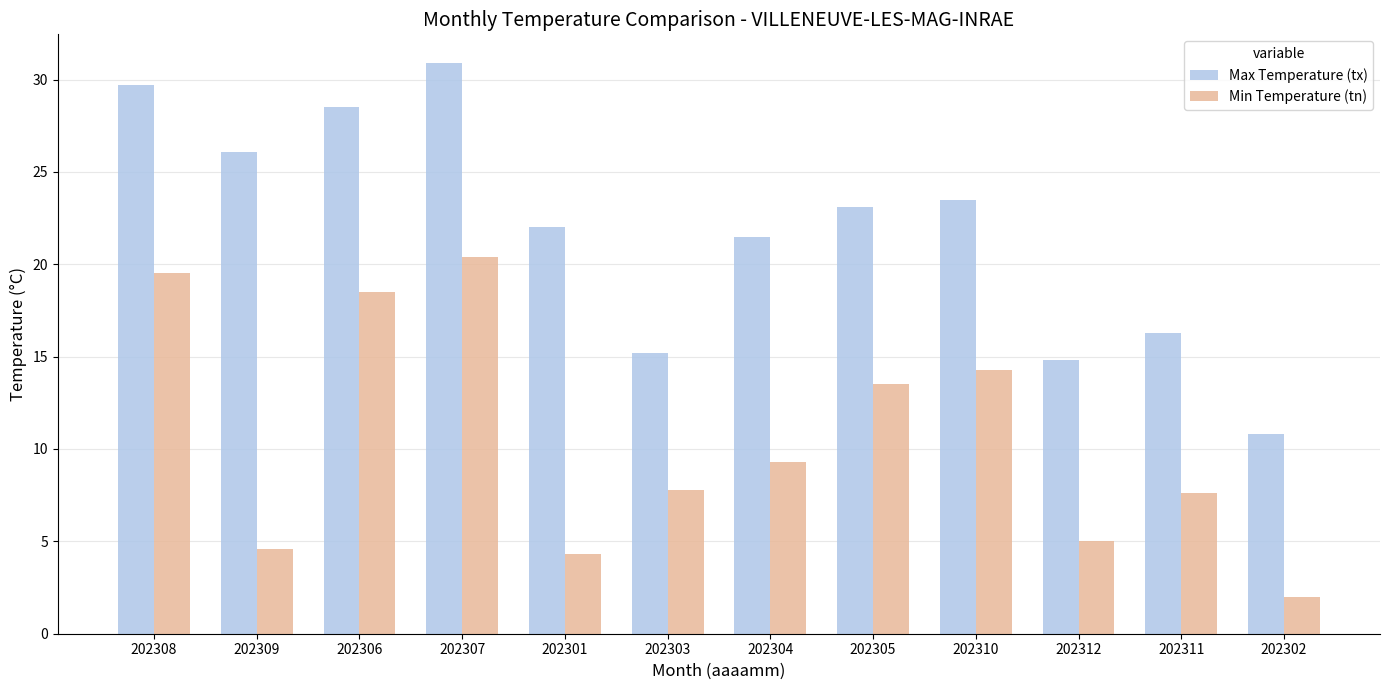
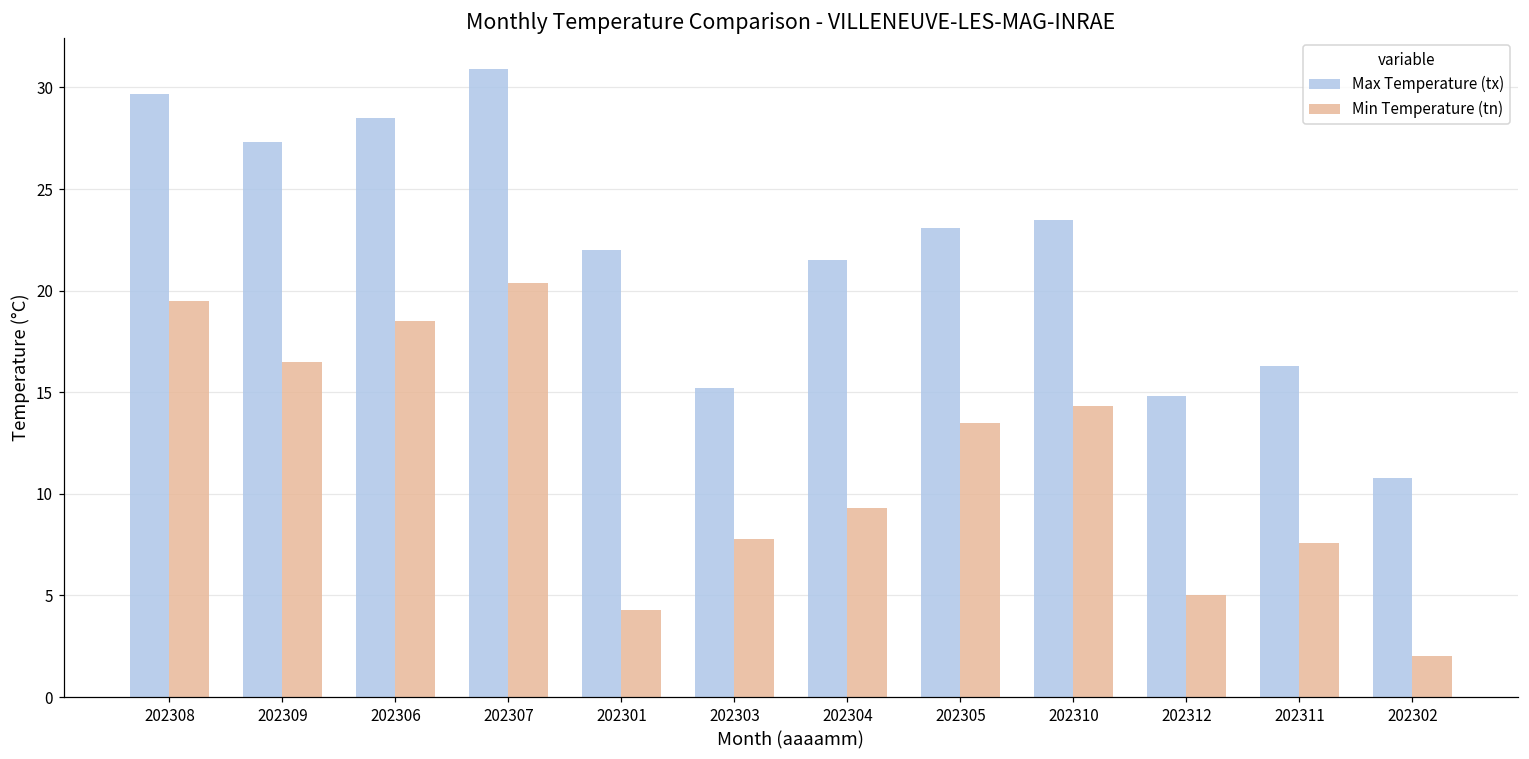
Max Temperature (tx), 202309: 26.1 -> 27.3
Min Temperature (tn), 202309: 4.6 -> 16.5
